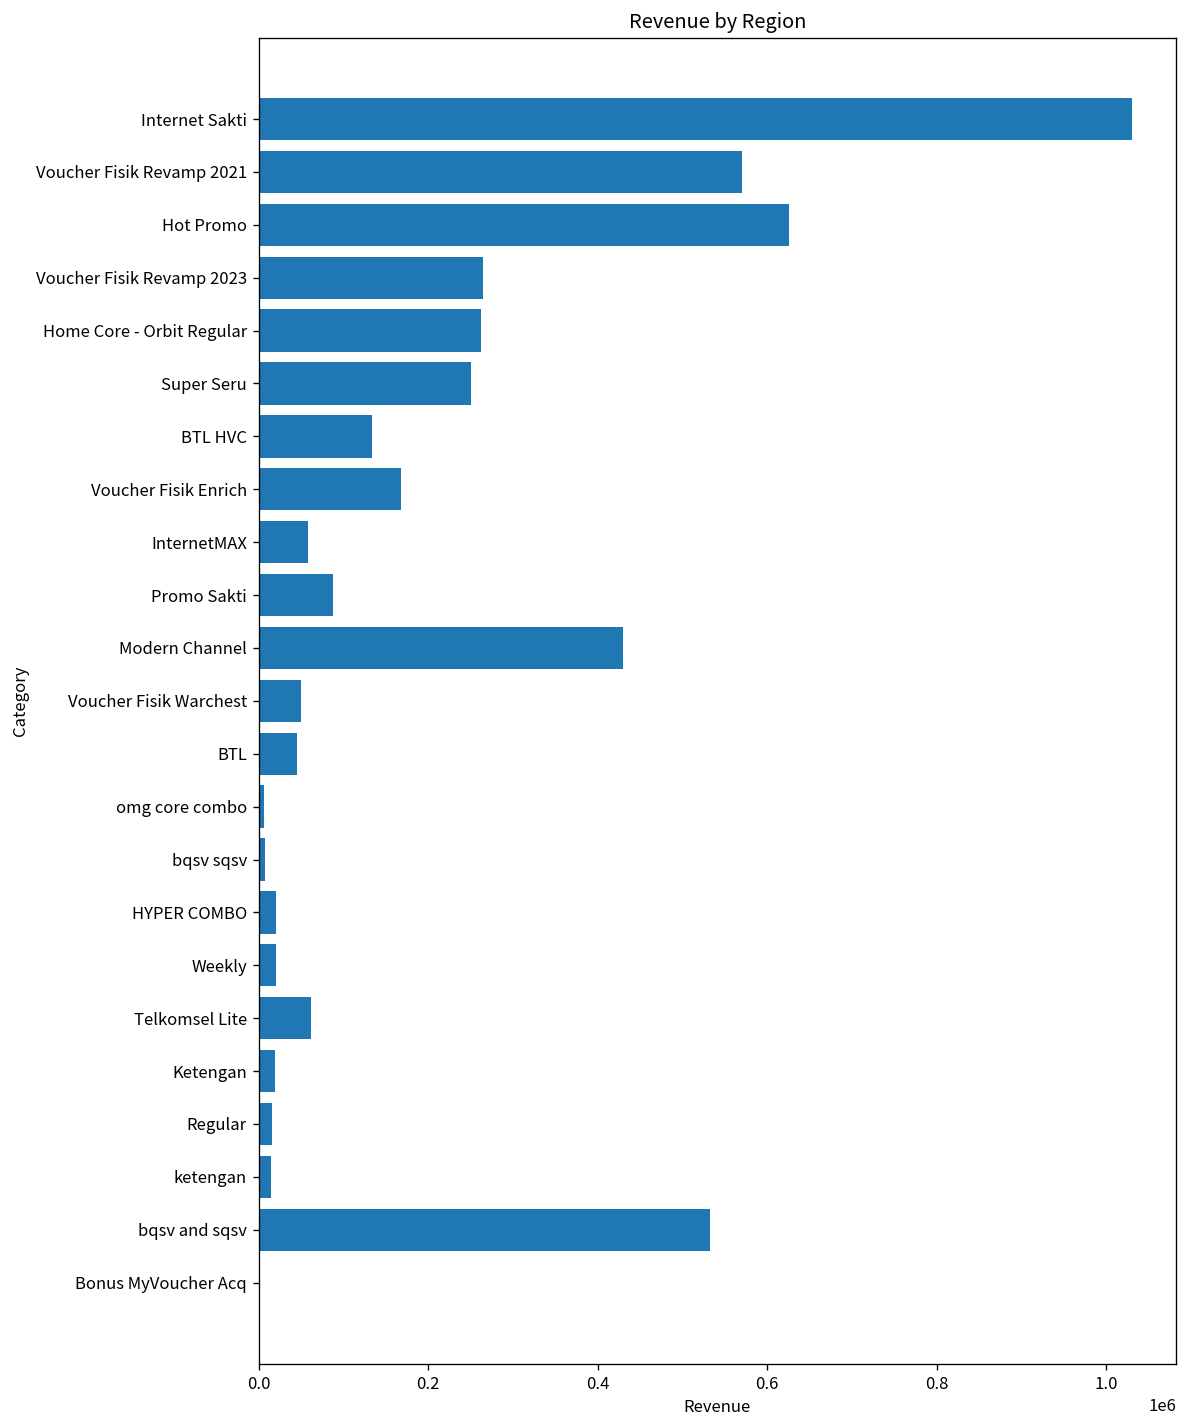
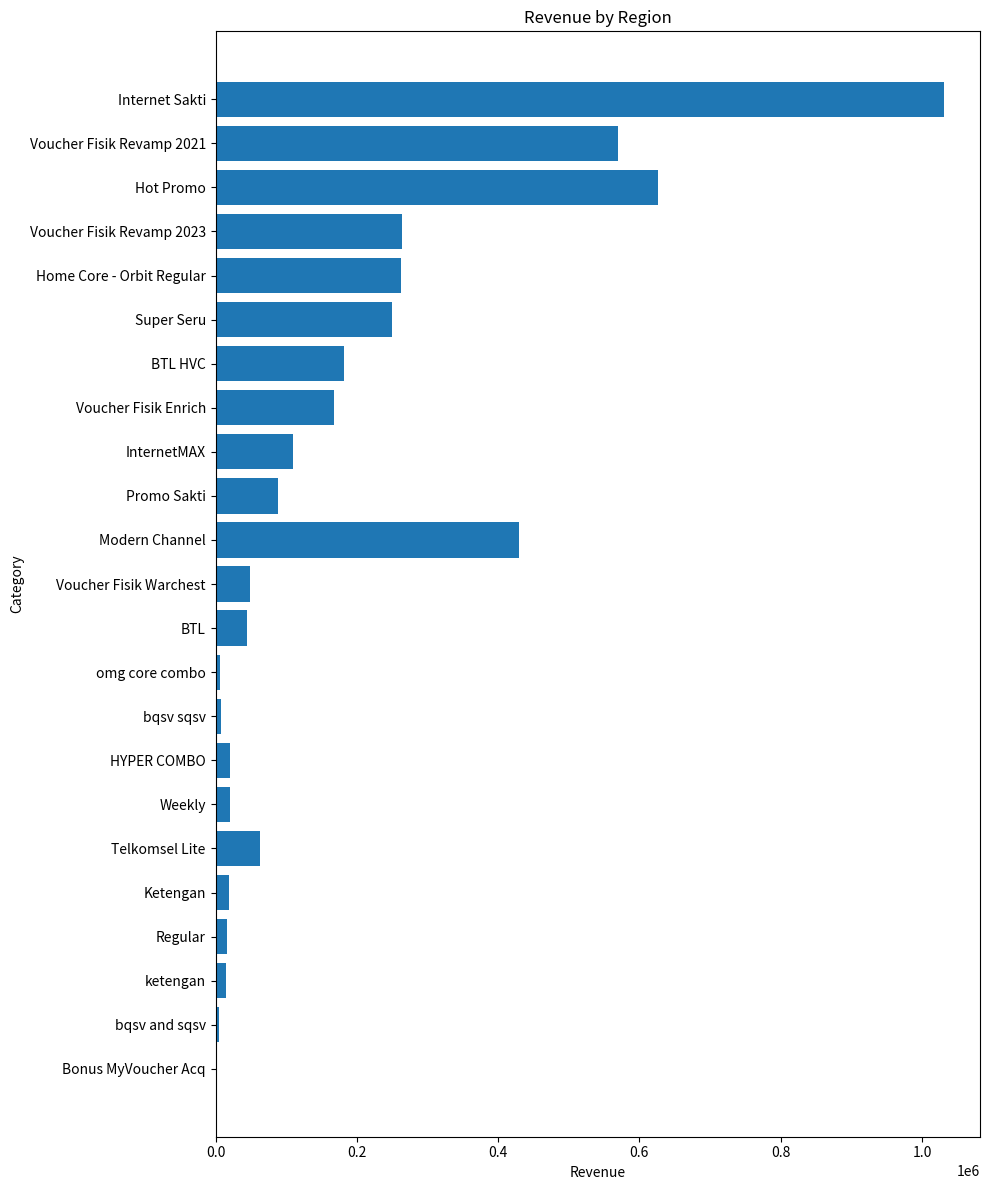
BTL HVC: 130000 -> 180000
InternetMAX: 60000 -> 110000
bqsv and sqsv: 530000 -> 10000
